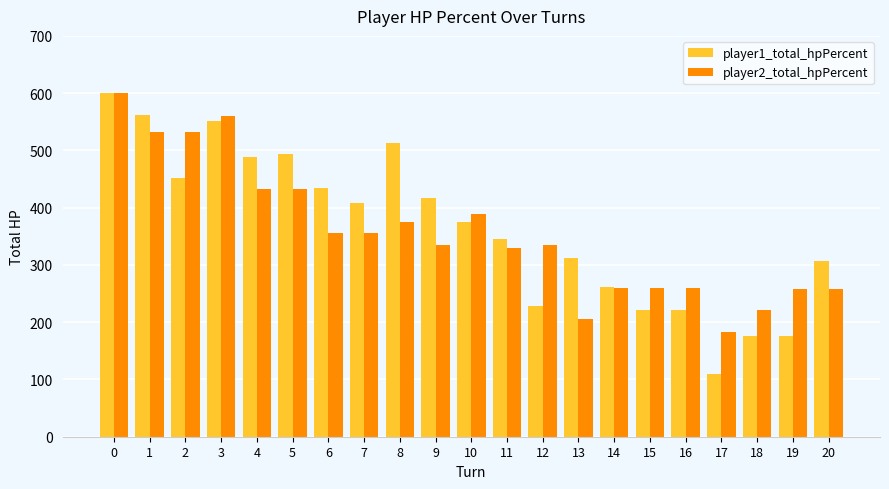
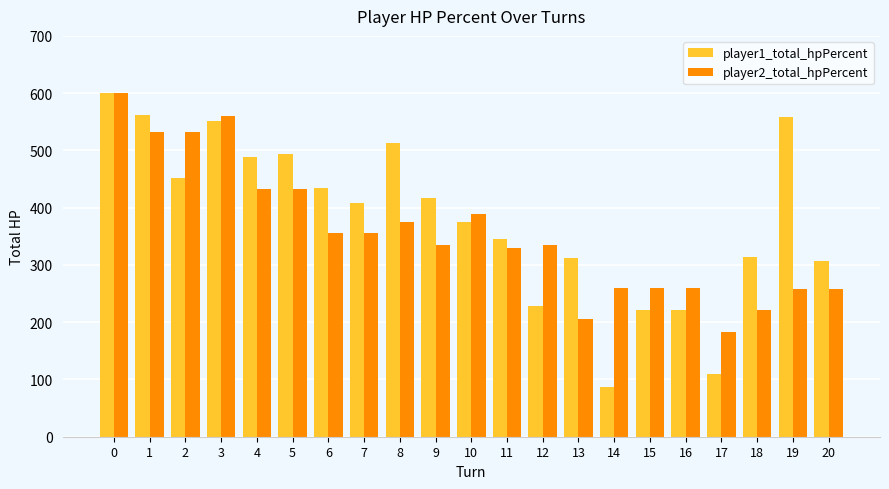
player1_total_hpPercent, 14: 260 -> 90
player1_total_hpPercent, 18: 180 -> 310
player1_total_hpPercent, 19: 180 -> 560
